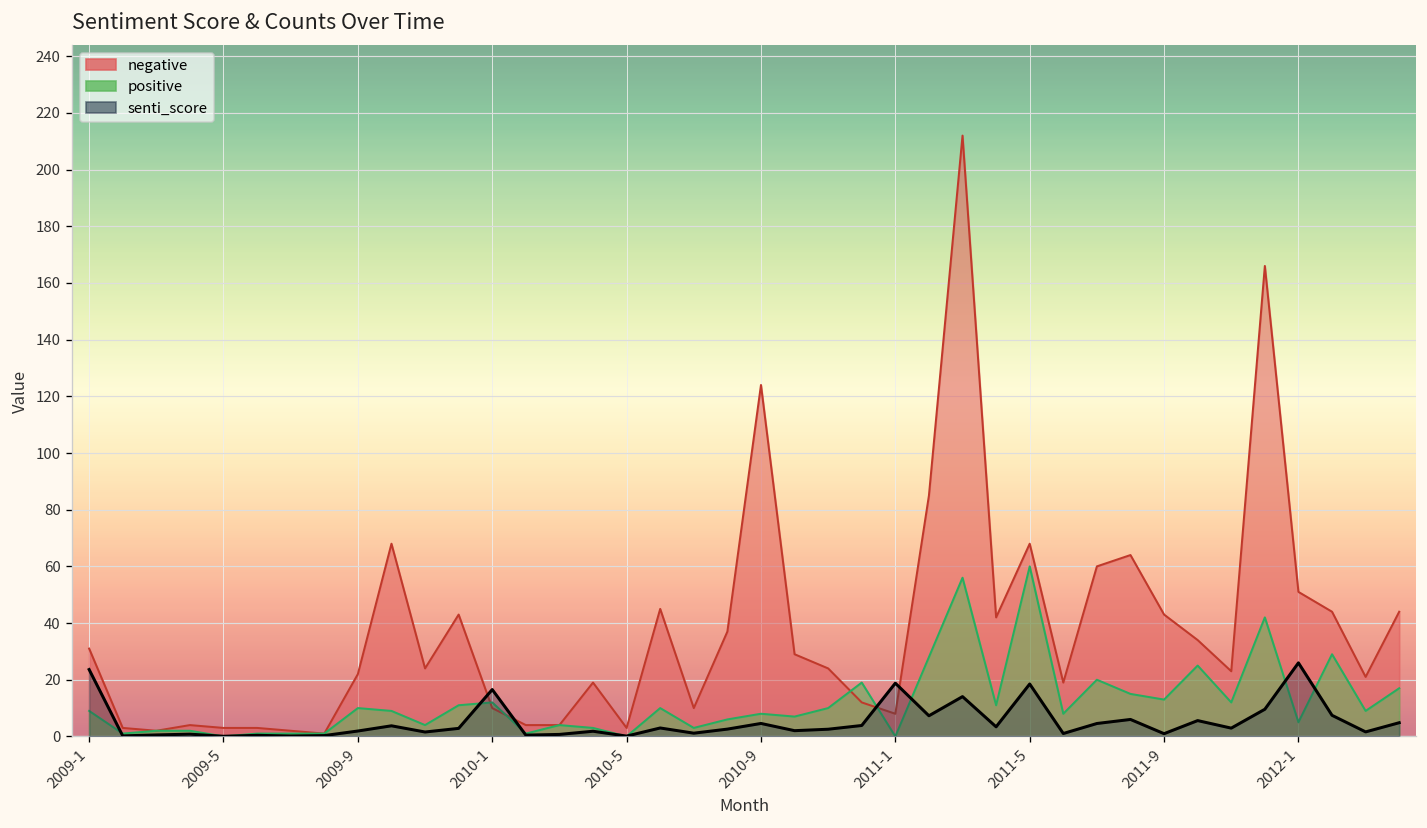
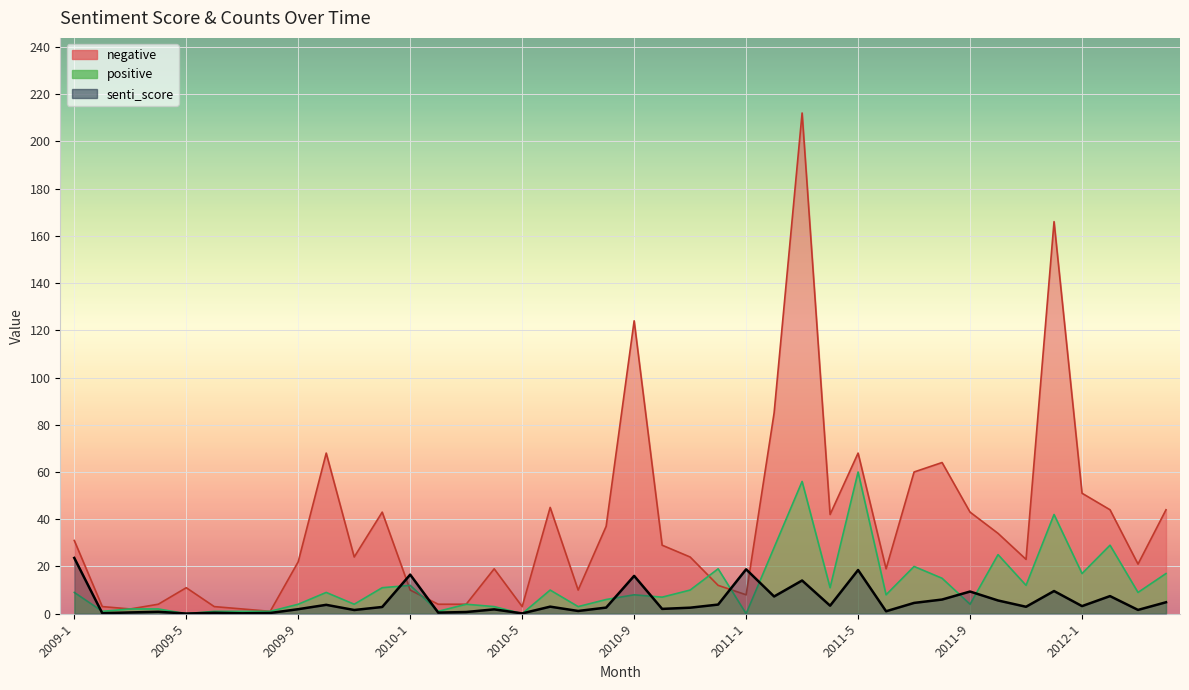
negative, 2009-5: 3 -> 11
positive, 2009-9: 10 -> 4
senti_score, 2010-9: 5 -> 16
positive, 2011-9: 13 -> 4
senti_score, 2011-9: 1 -> 9
positive, 2012-1: 5 -> 17
senti_score, 2012-1: 26 -> 3
